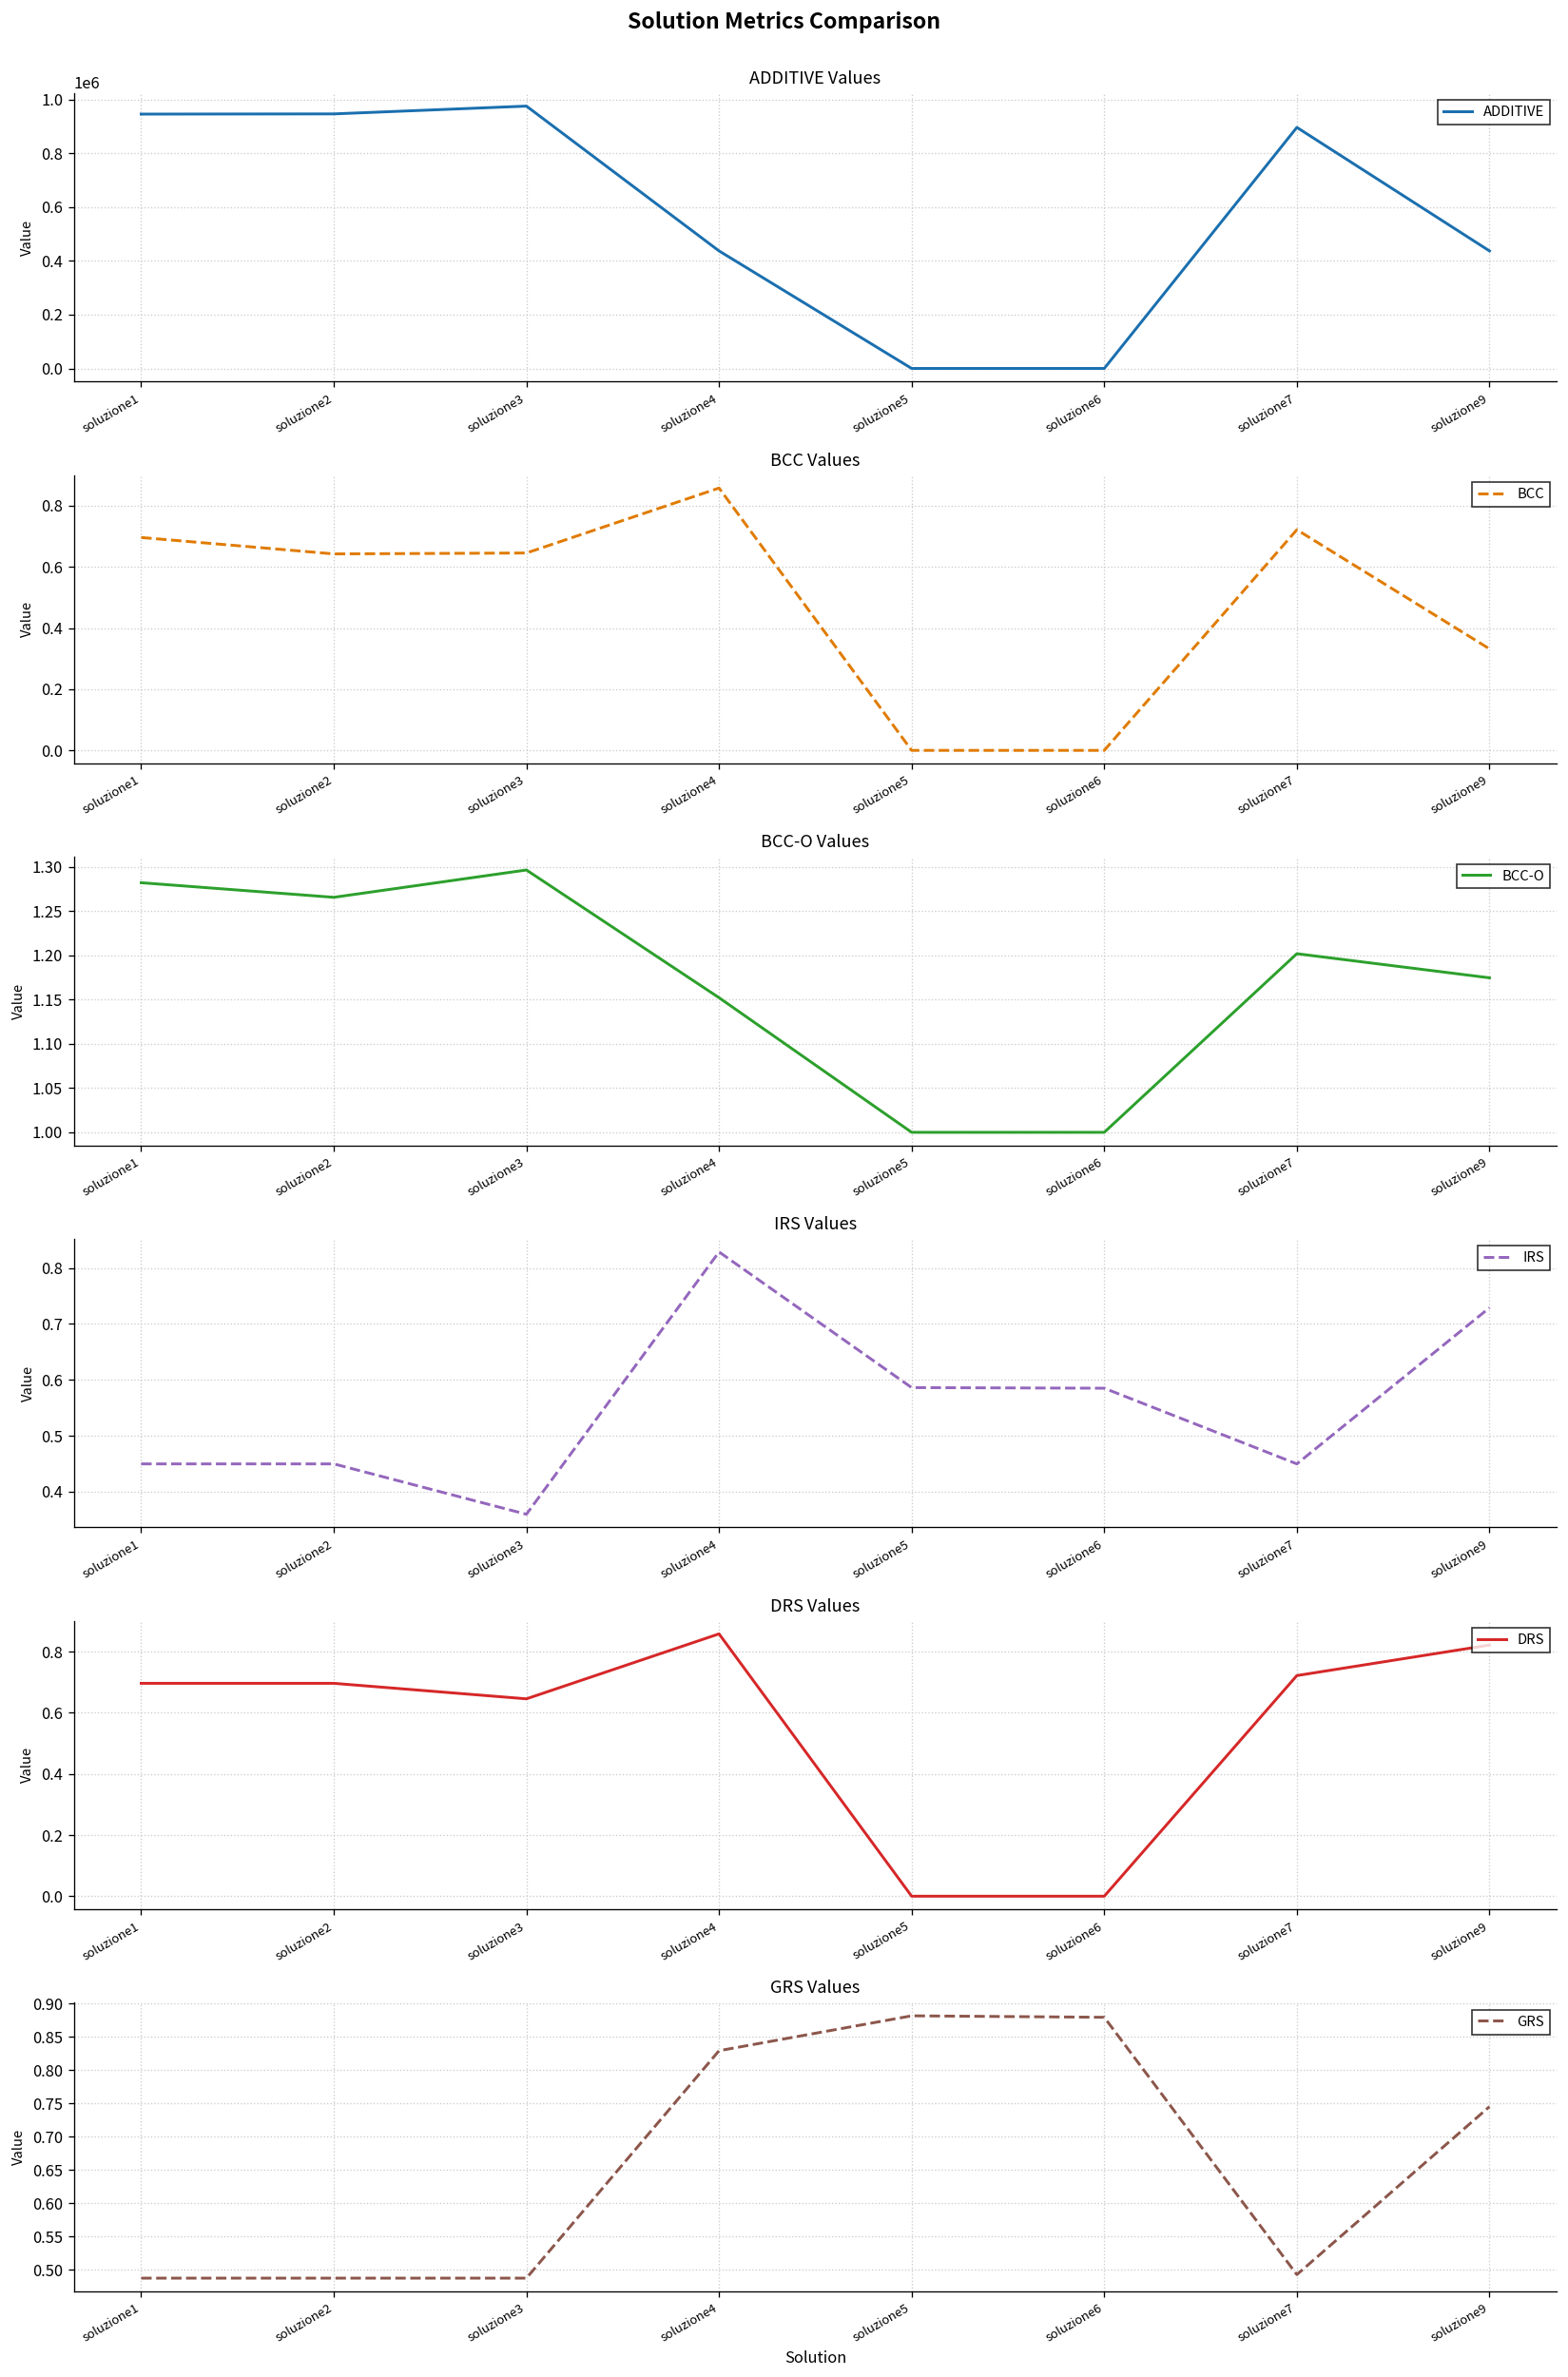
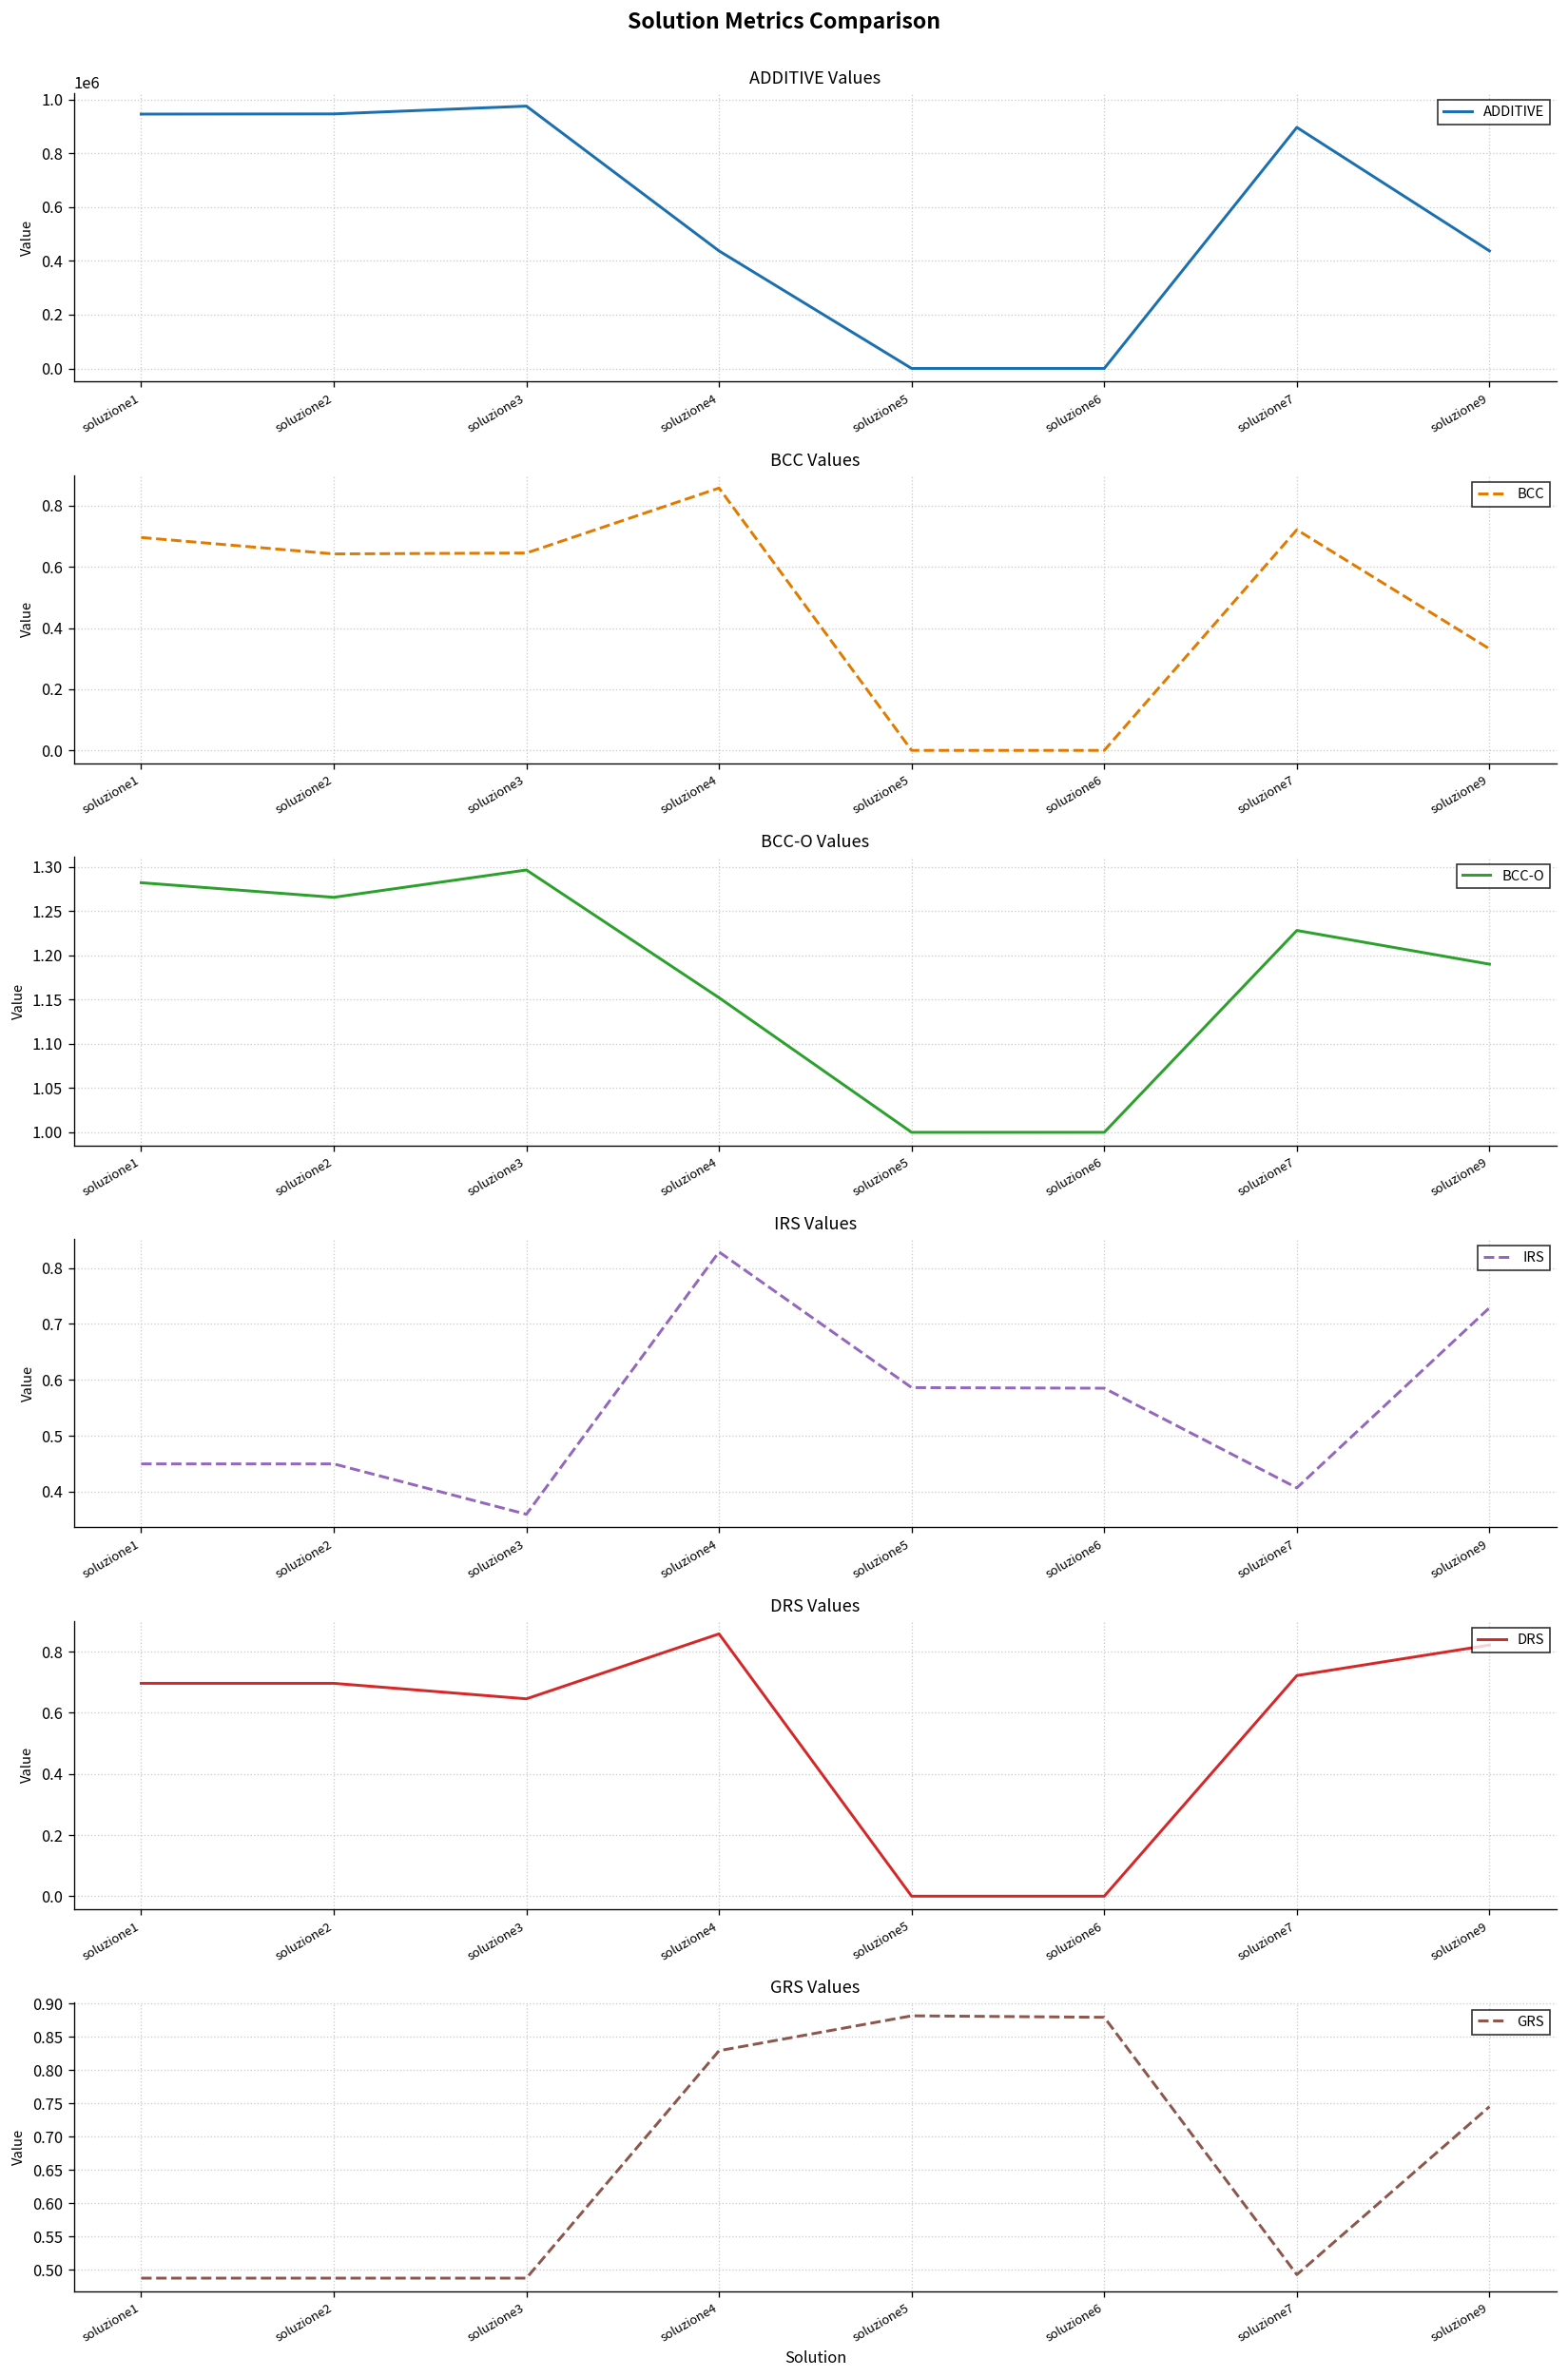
BCC-O Values, soluzione7: 1.20 -> 1.23
BCC-O Values, soluzione9: 1.17 -> 1.19
IRS Values, soluzione7: 0.45 -> 0.41
